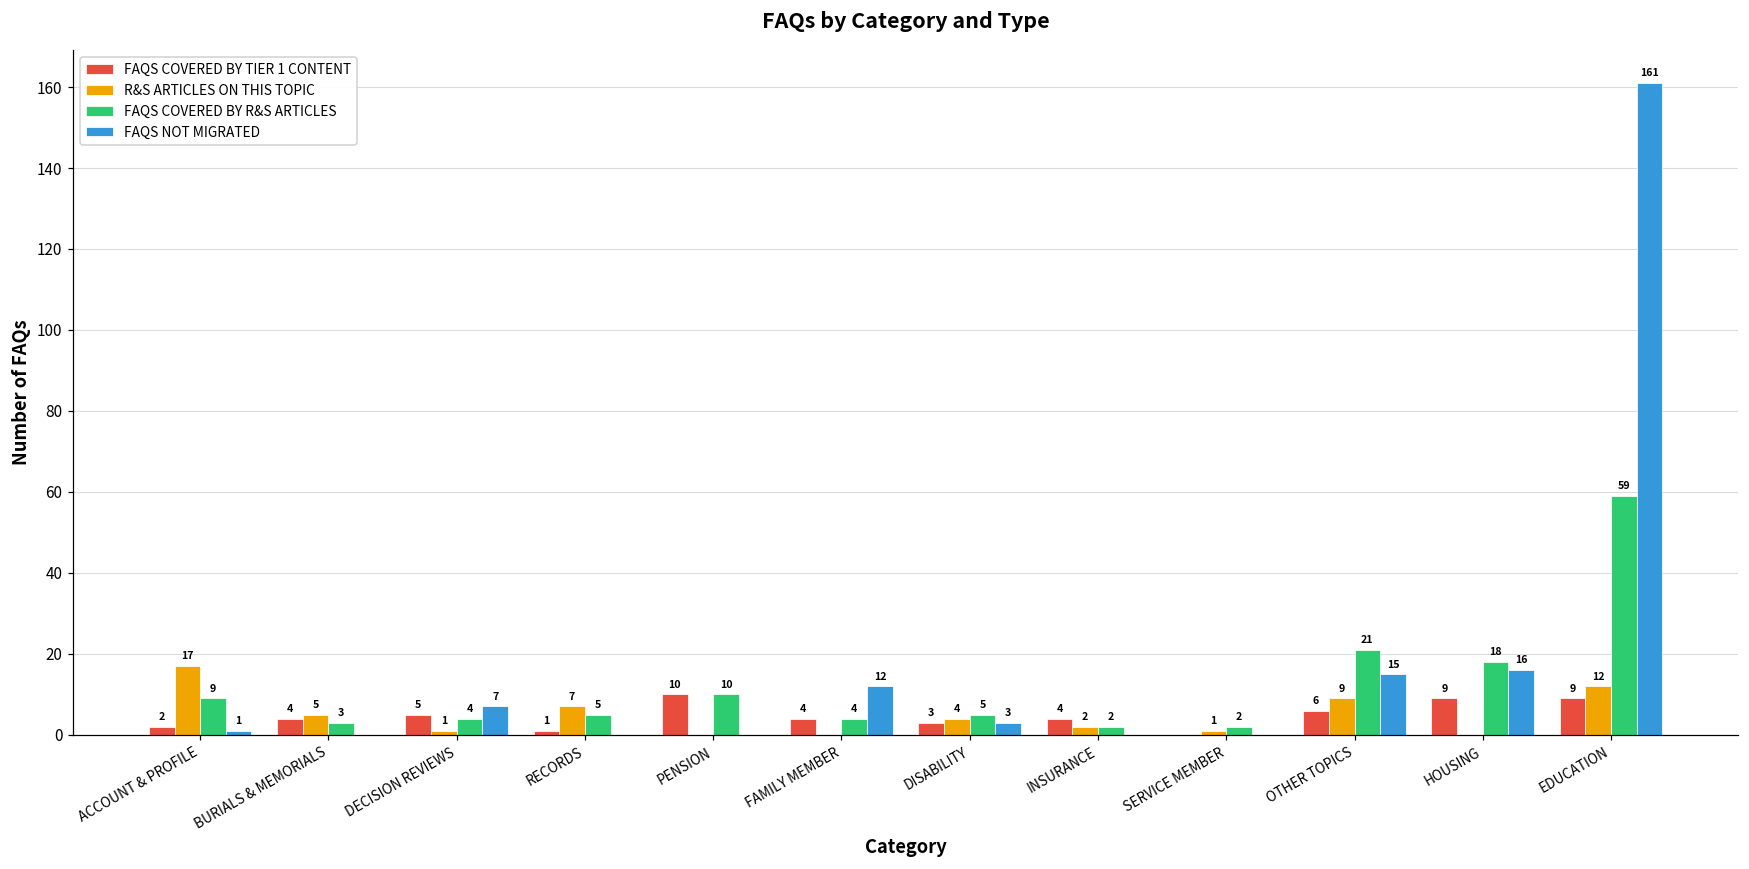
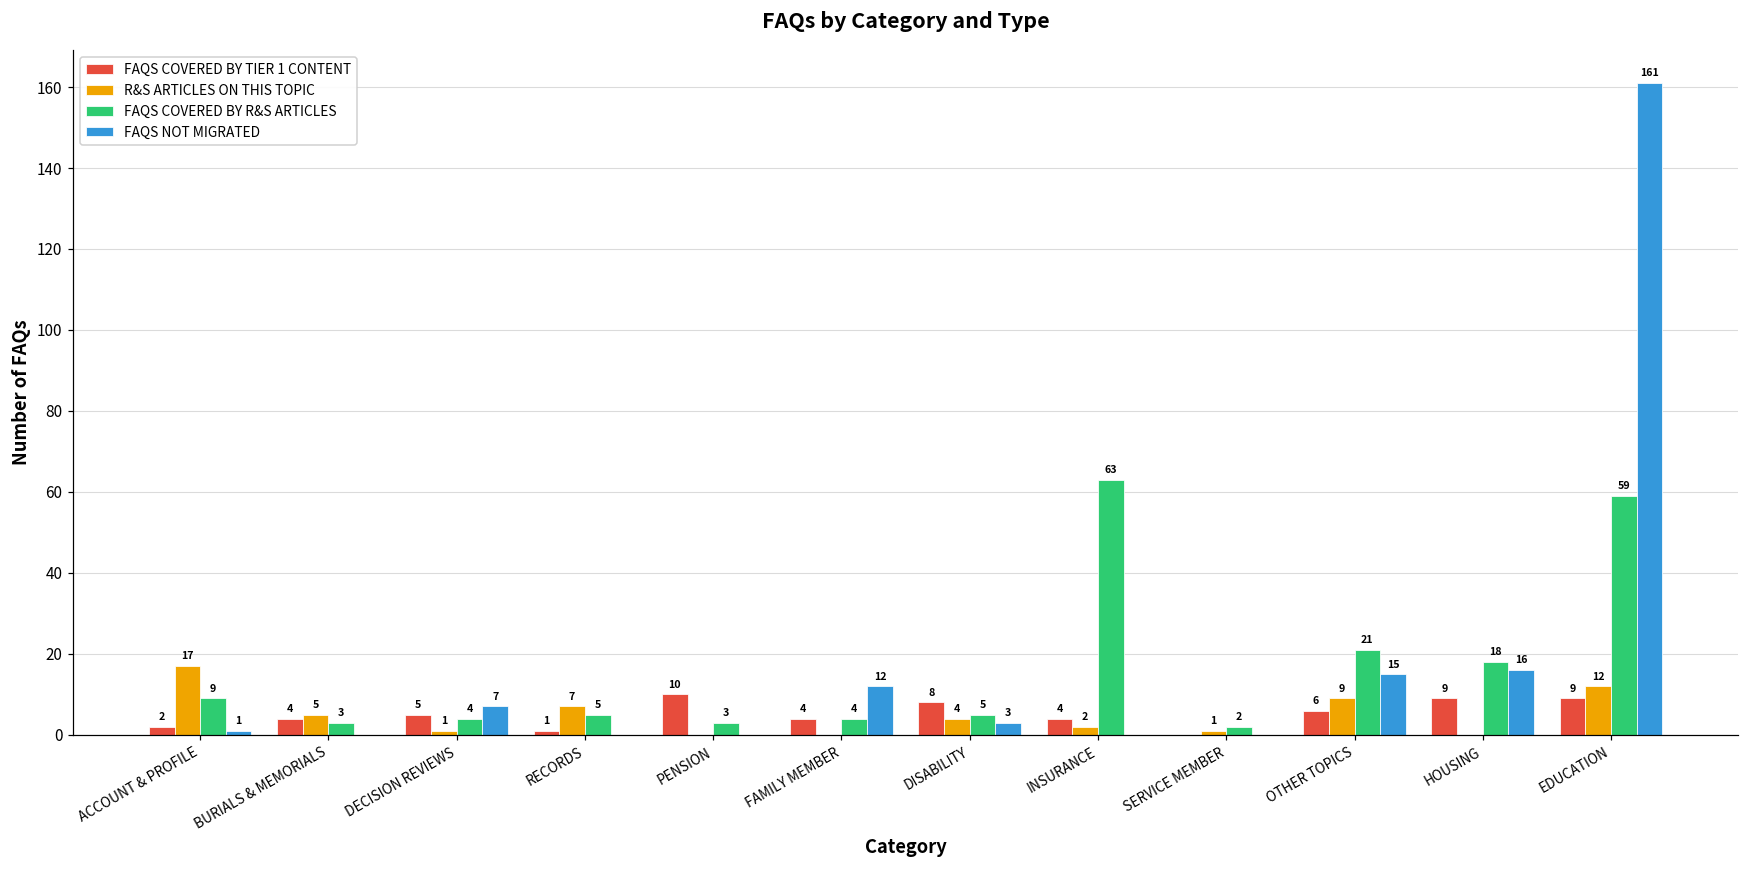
FAQS COVERED BY R&S ARTICLES, PENSION: 10 -> 3
FAQS COVERED BY TIER 1 CONTENT, DISABILITY: 3 -> 8
FAQS COVERED BY R&S ARTICLES, INSURANCE: 2 -> 63
